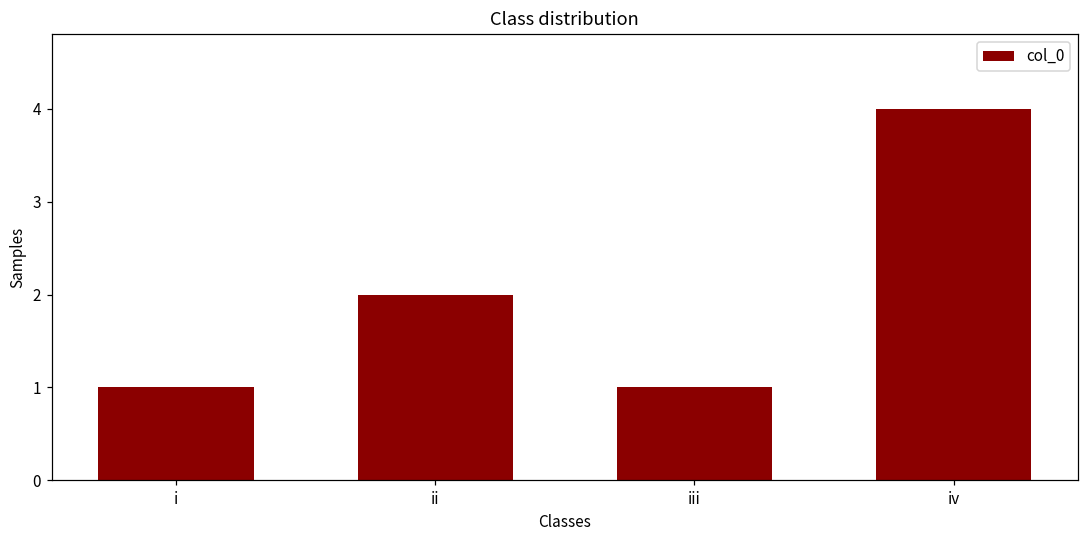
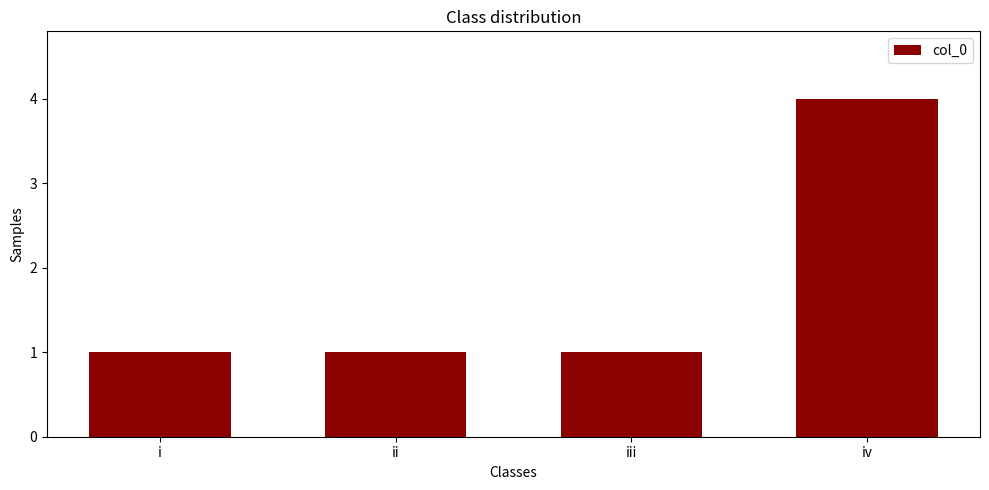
ii: 2 -> 1
